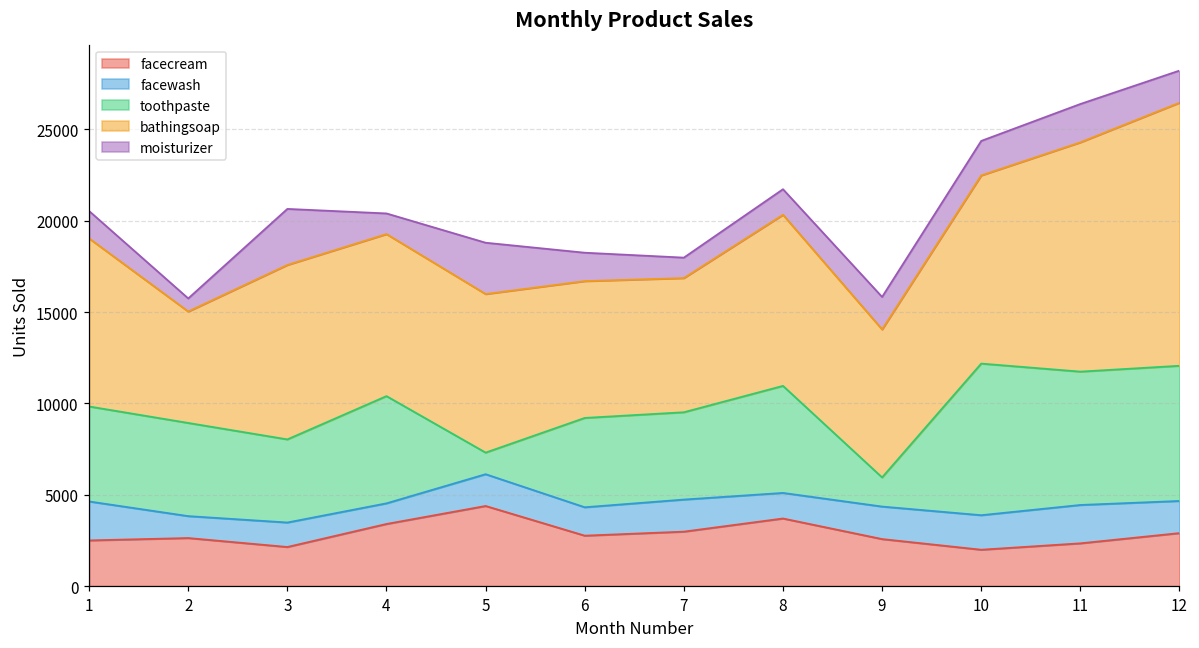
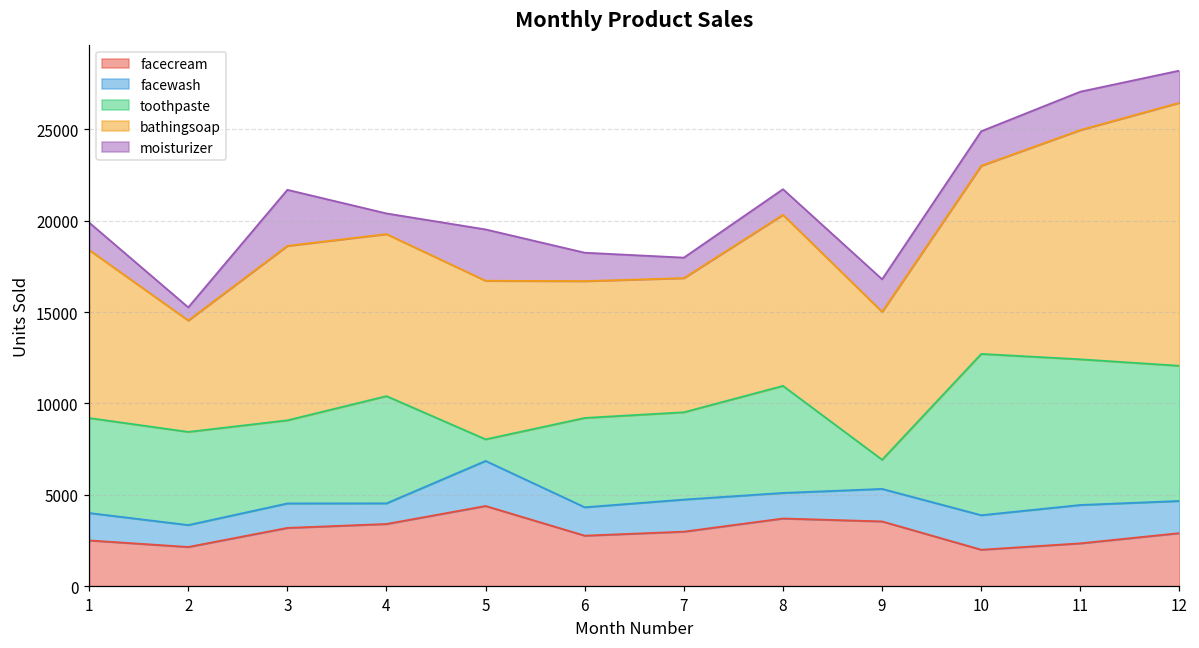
facewash, 1: 2100 -> 1500
facecream, 2: 2600 -> 2100
facecream, 3: 2100 -> 3200
facewash, 5: 1700 -> 2500
facecream, 9: 2600 -> 3500
toothpaste, 10: 8300 -> 8800
toothpaste, 11: 7300 -> 8000
